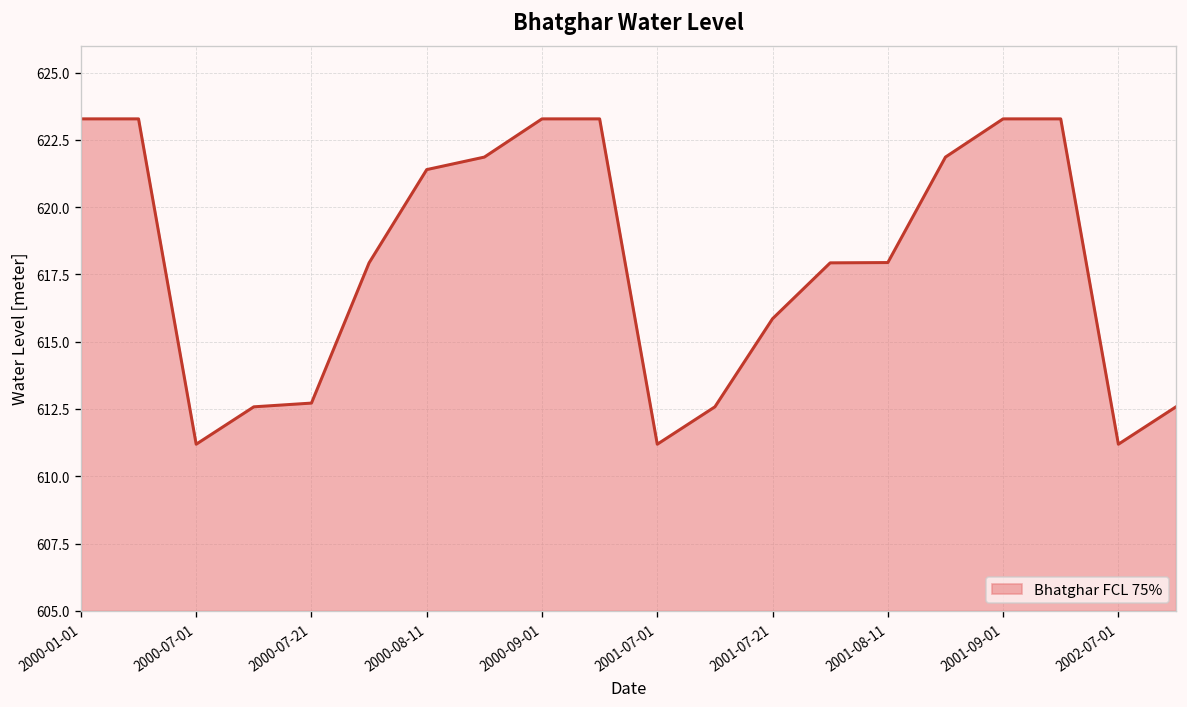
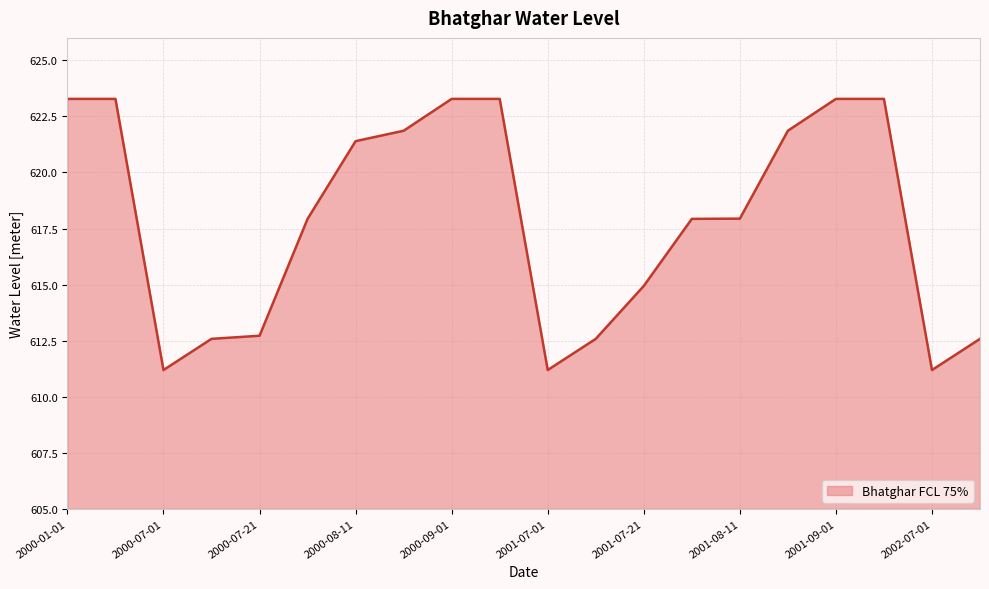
2001-07-21: 615.9 -> 614.9
